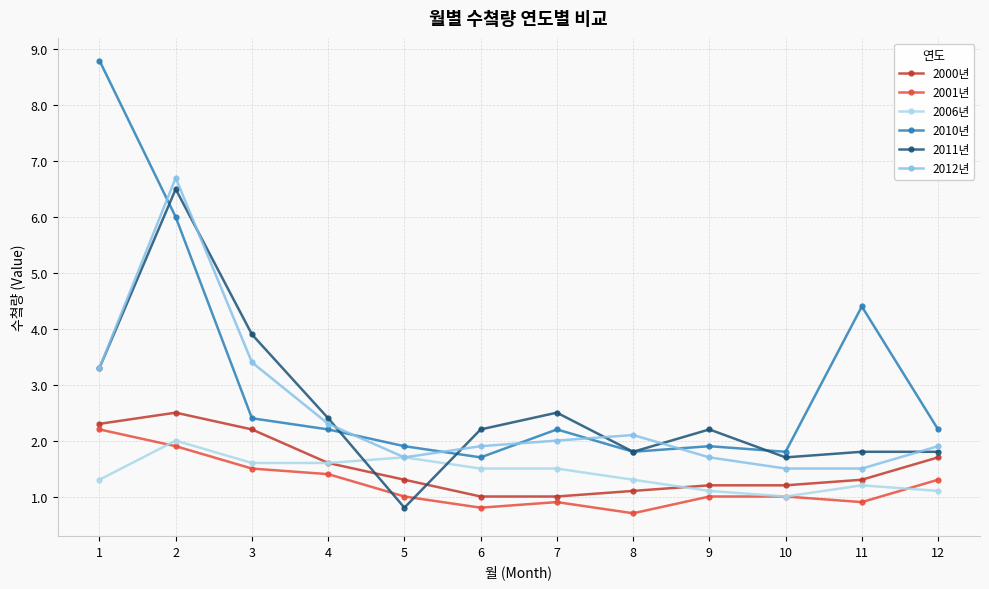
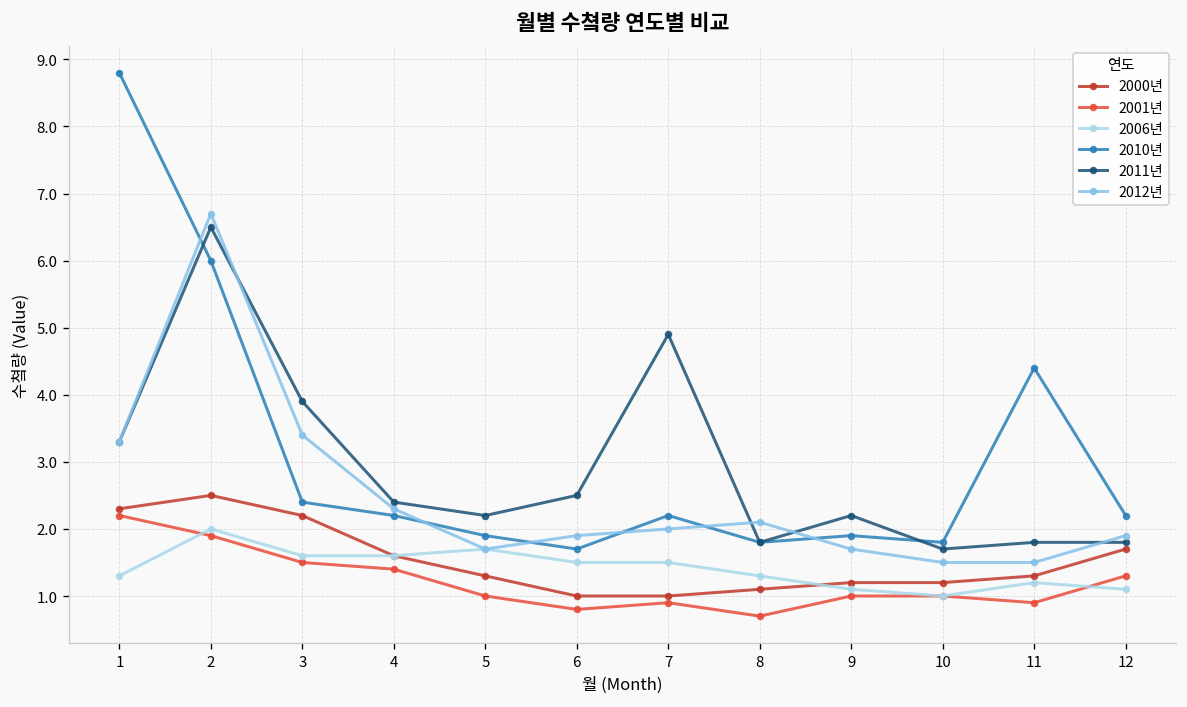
2011년, 5: 0.8 -> 2.2
2011년, 6: 2.2 -> 2.5
2011년, 7: 2.5 -> 4.9
